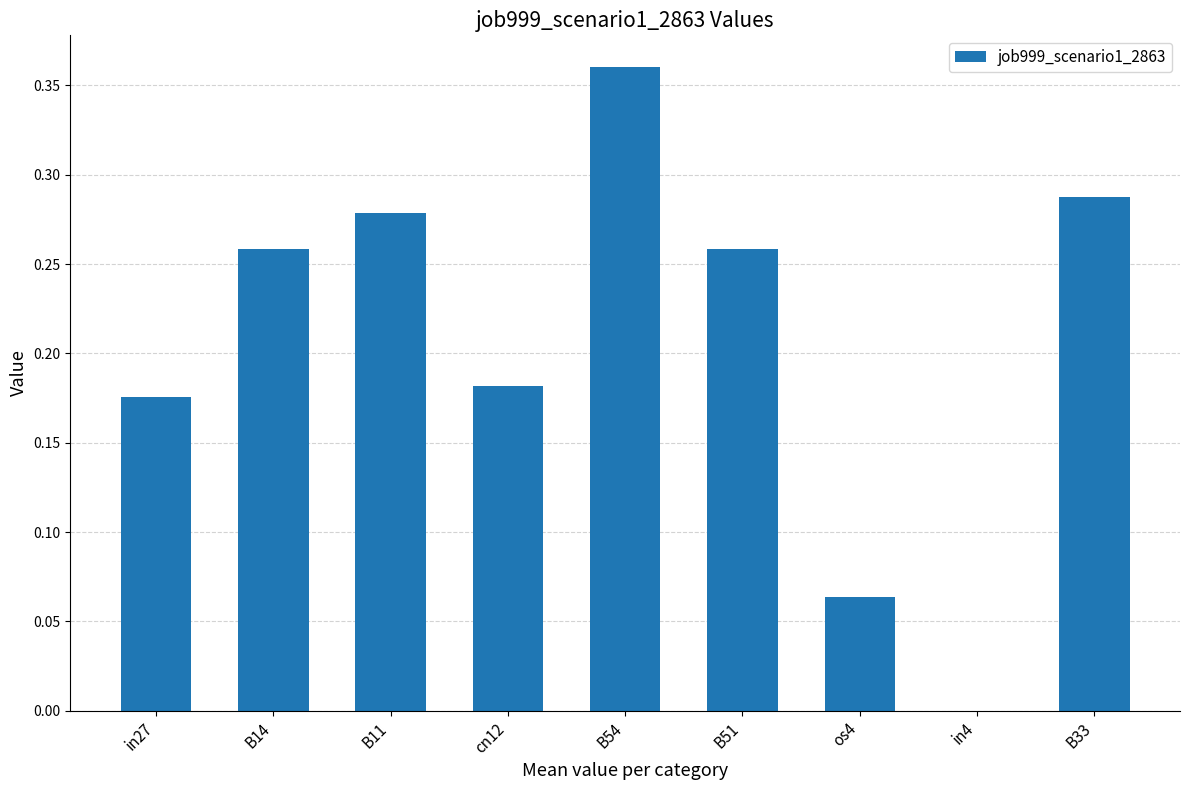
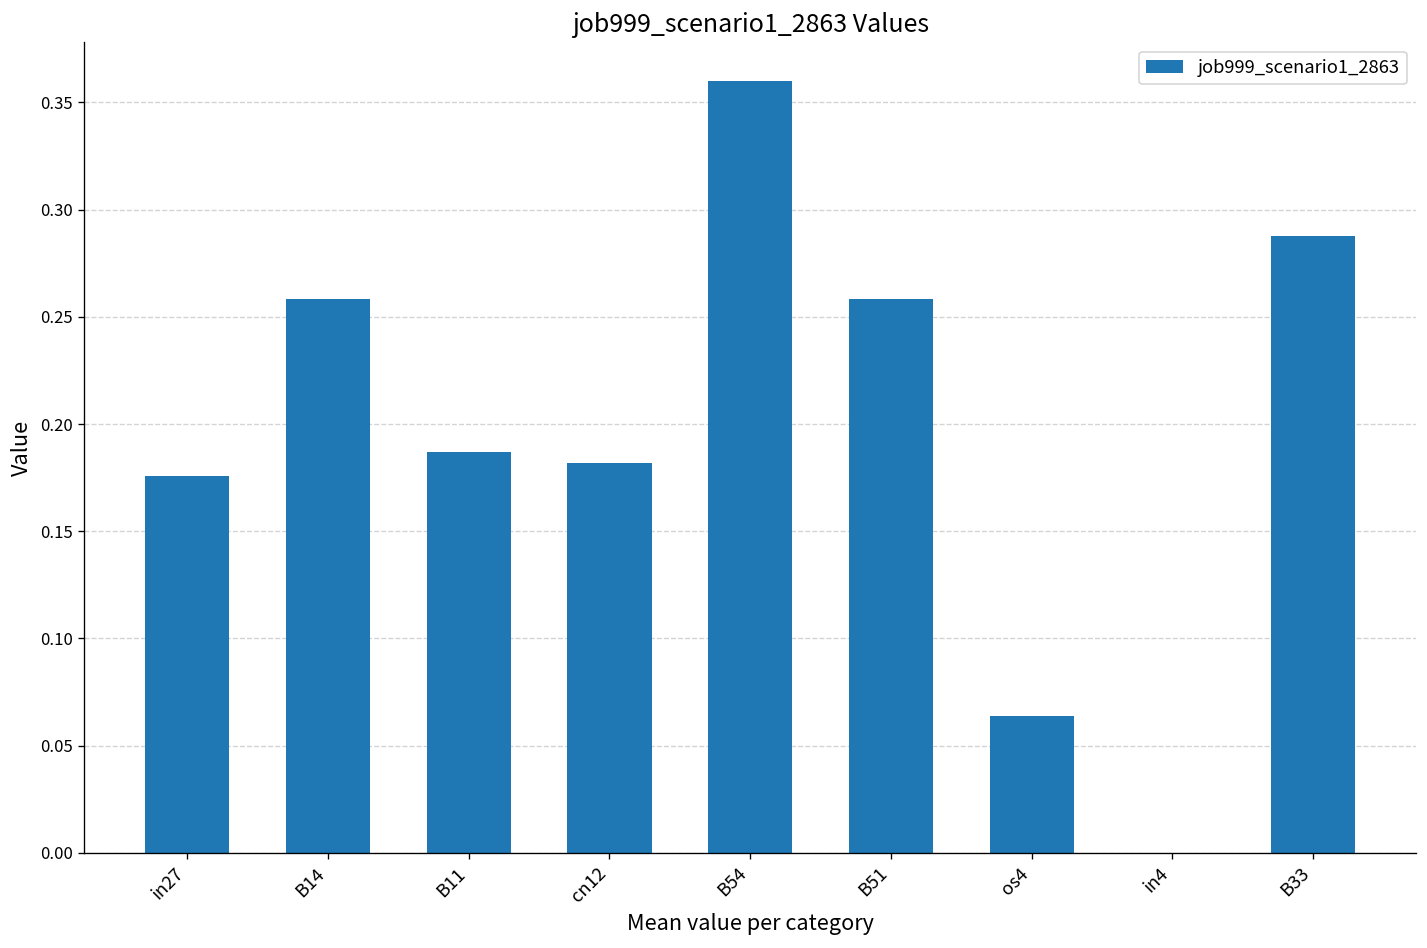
B11: 0.279 -> 0.187
